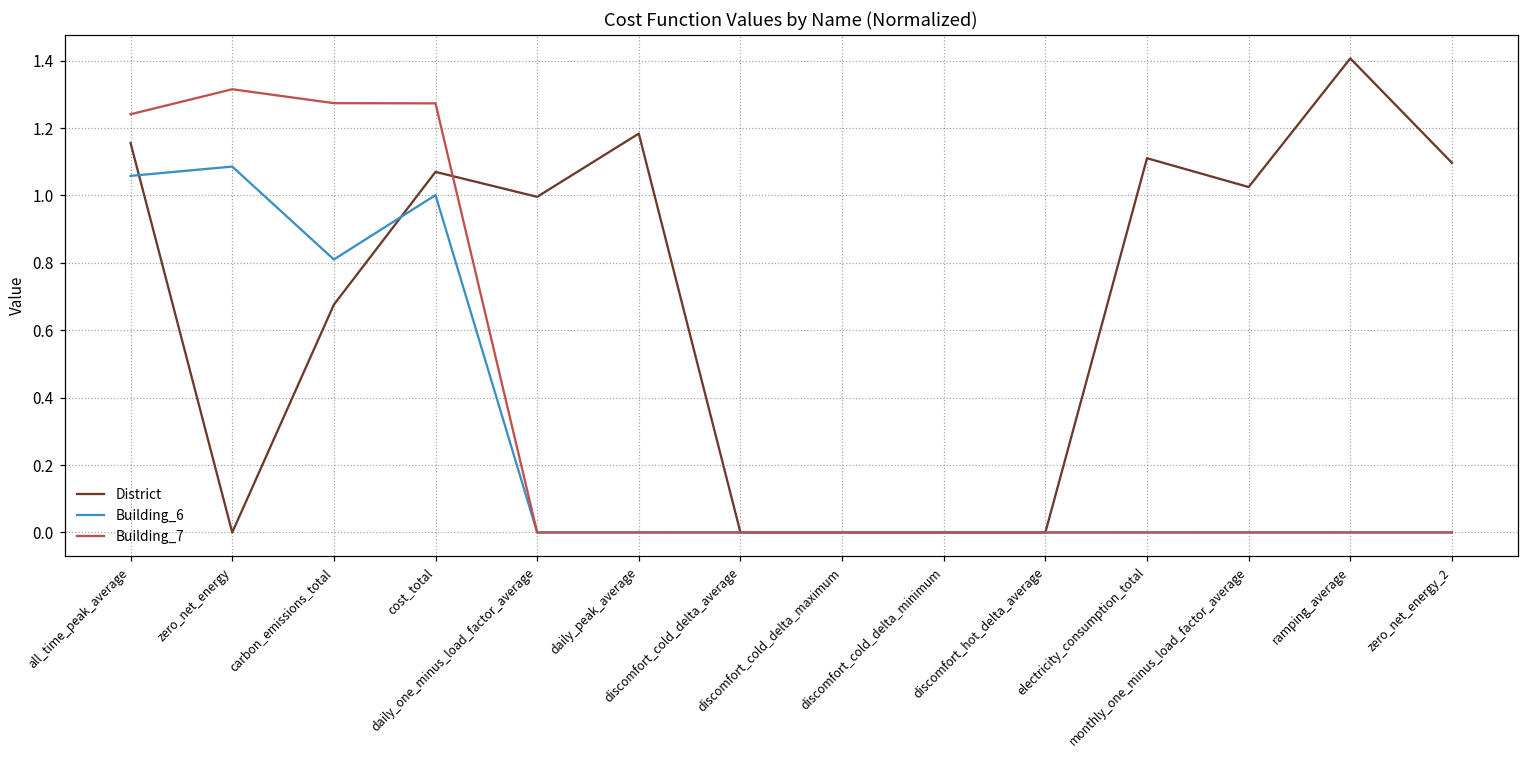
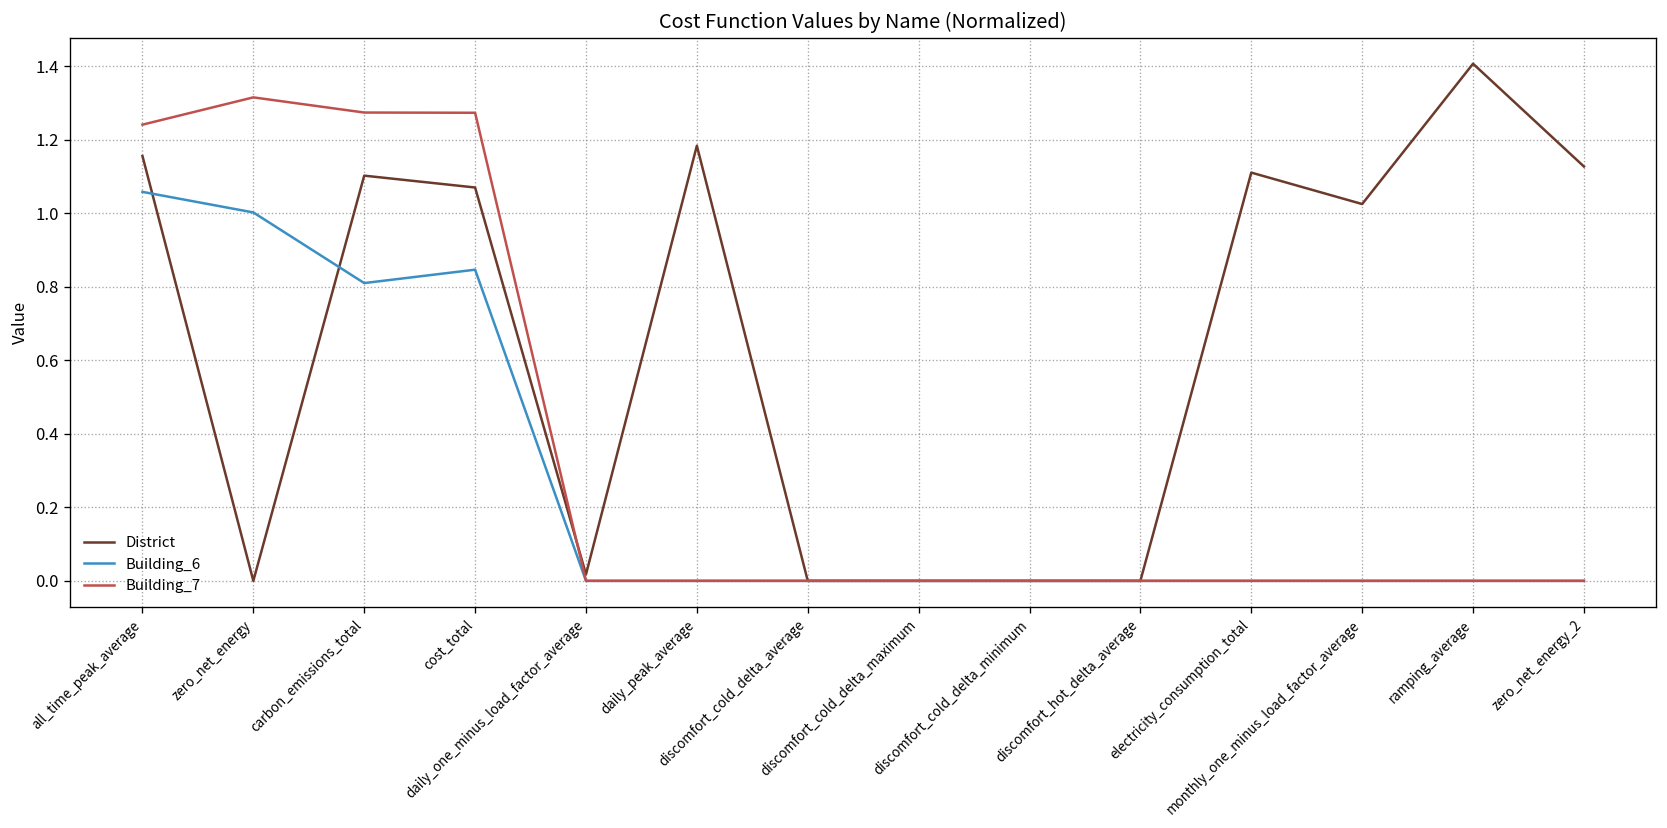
Building_6, zero_net_energy: 1.09 -> 1.00
District, carbon_emissions_total: 0.68 -> 1.10
Building_6, cost_total: 1.00 -> 0.85
District, daily_one_minus_load_factor_average: 1.00 -> 0.02
District, zero_net_energy_2: 1.10 -> 1.13
